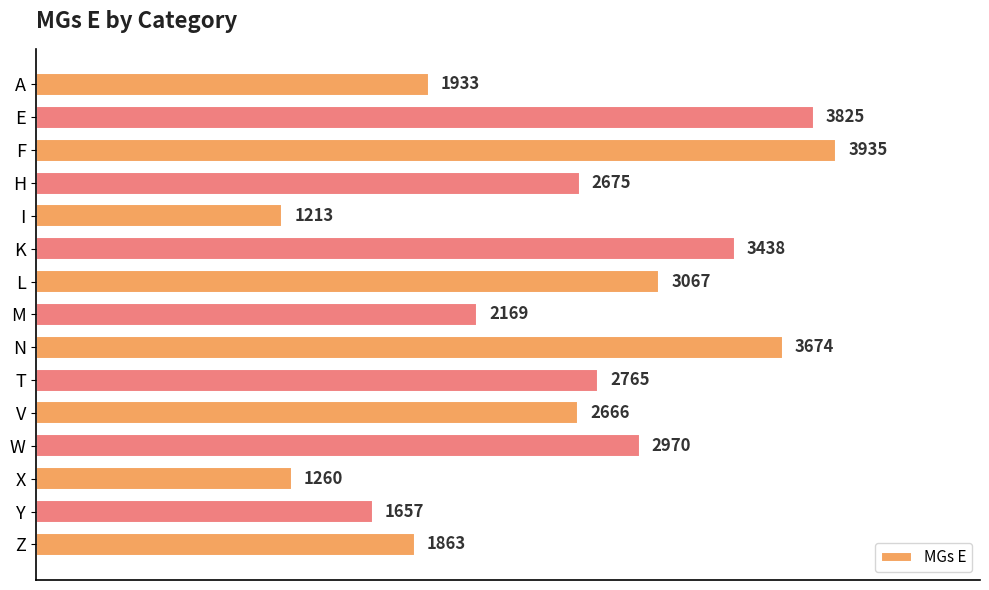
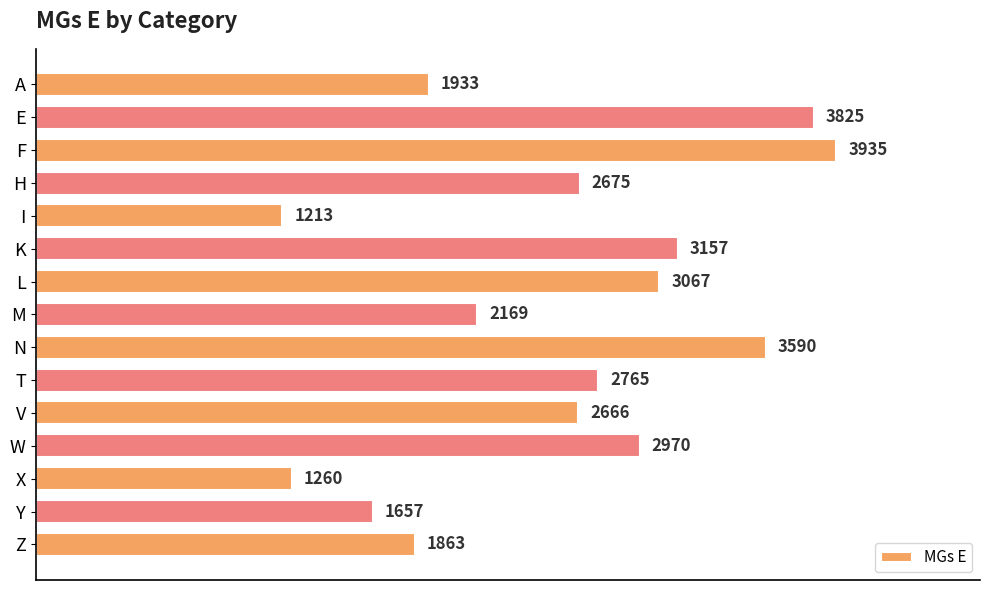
K: 3438 -> 3157
N: 3674 -> 3590
